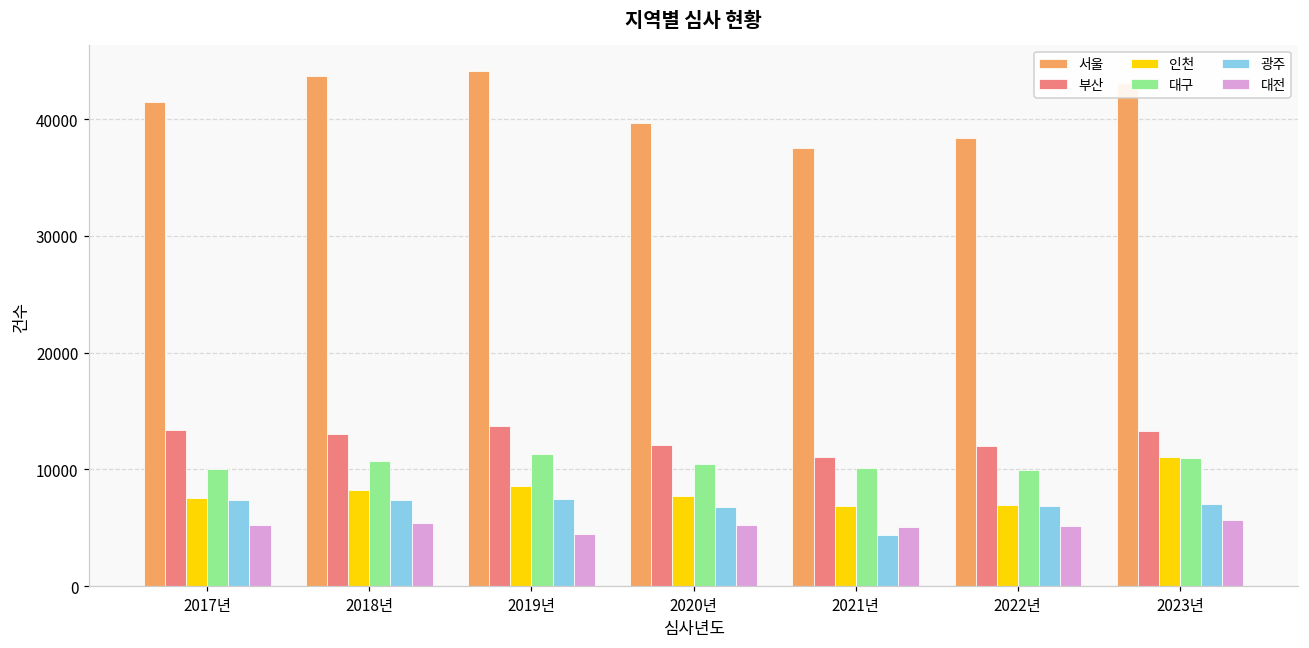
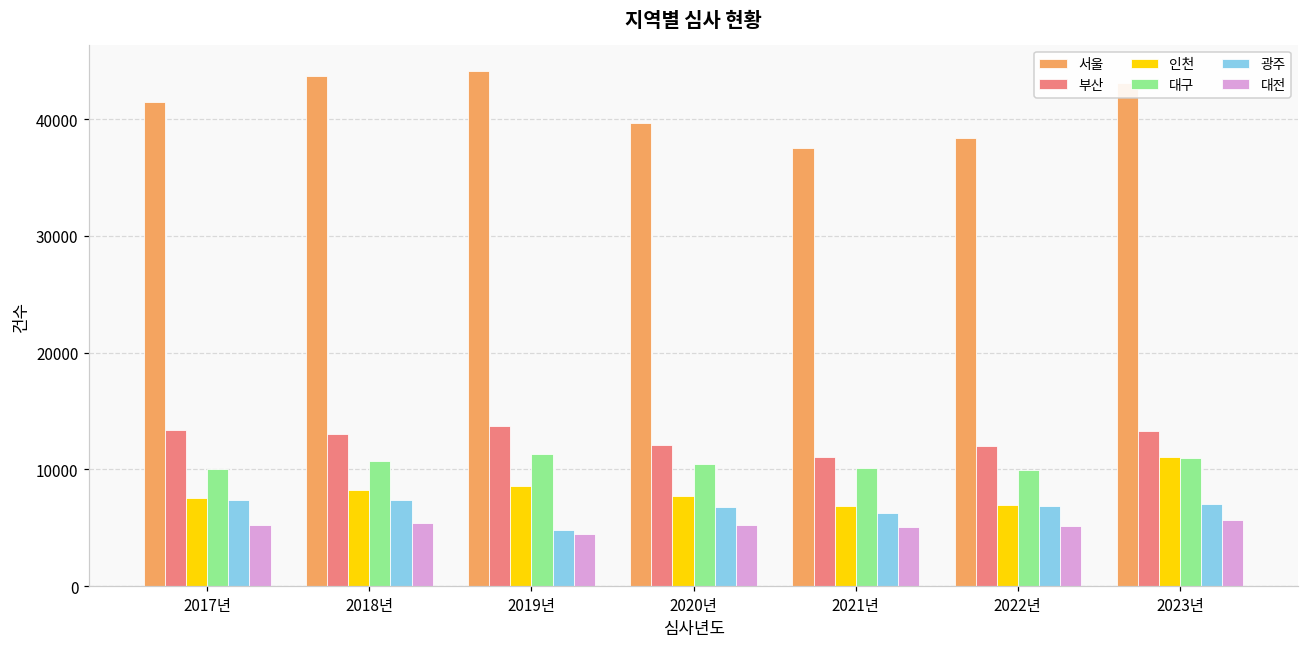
광주, 2019년: 7400 -> 4800
광주, 2021년: 4400 -> 6200
